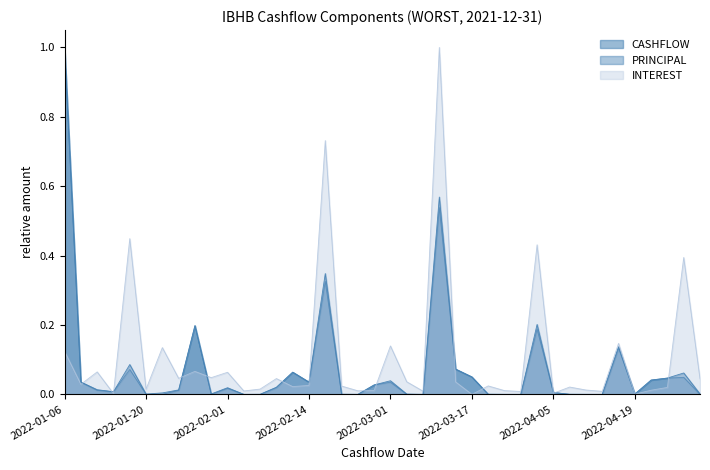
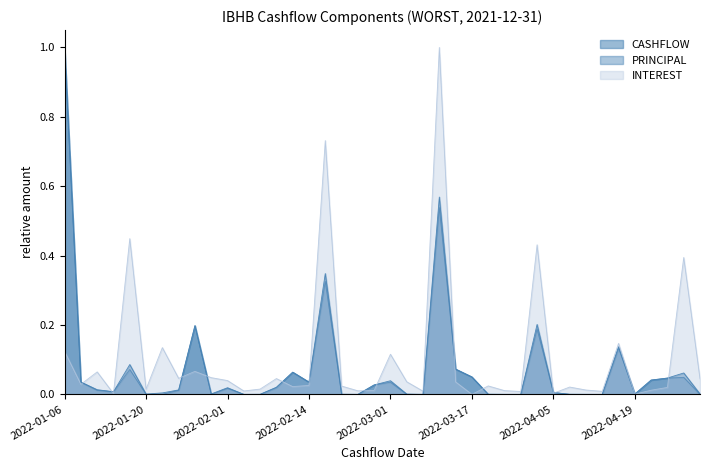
INTEREST, 2022-02-01: 0.06 -> 0.04
INTEREST, 2022-03-01: 0.14 -> 0.12
